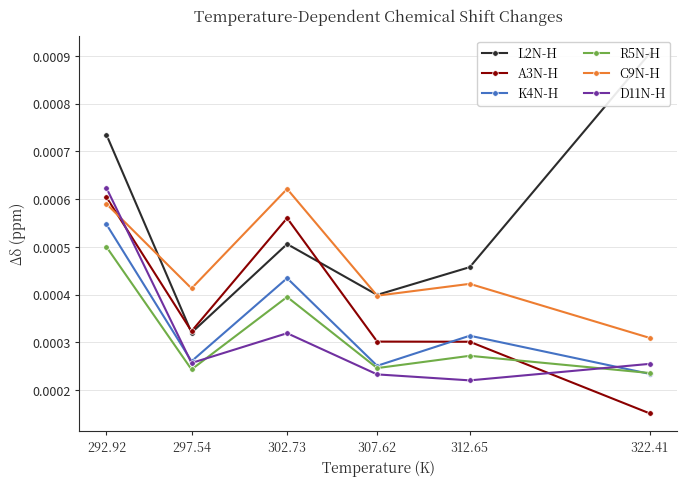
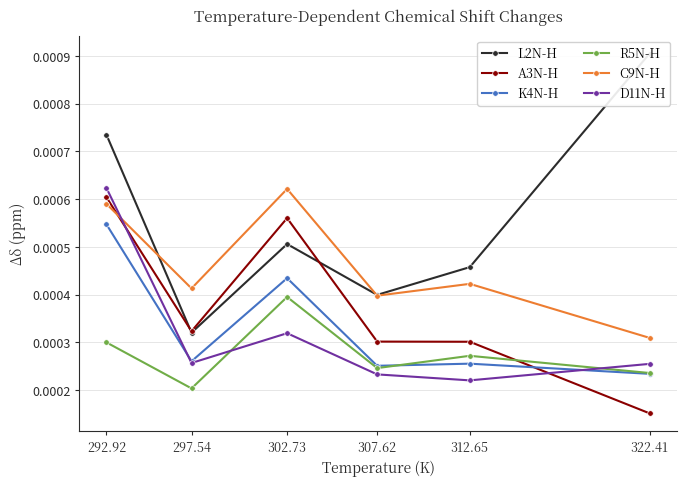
R5N-H, 292.92: 0.0005 -> 0.0003
R5N-H, 297.54: 0.00024 -> 0.00020
K4N-H, 312.65: 0.00031 -> 0.00026
